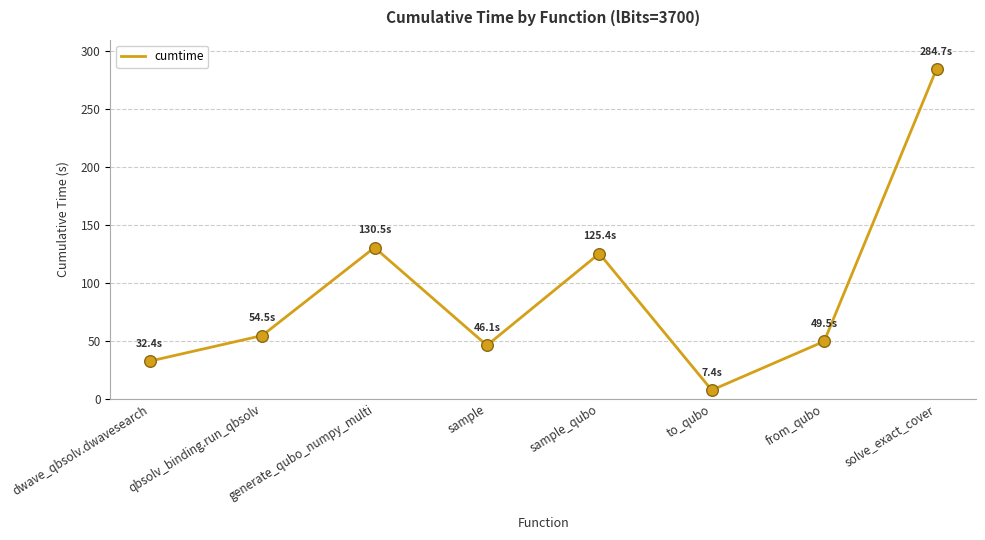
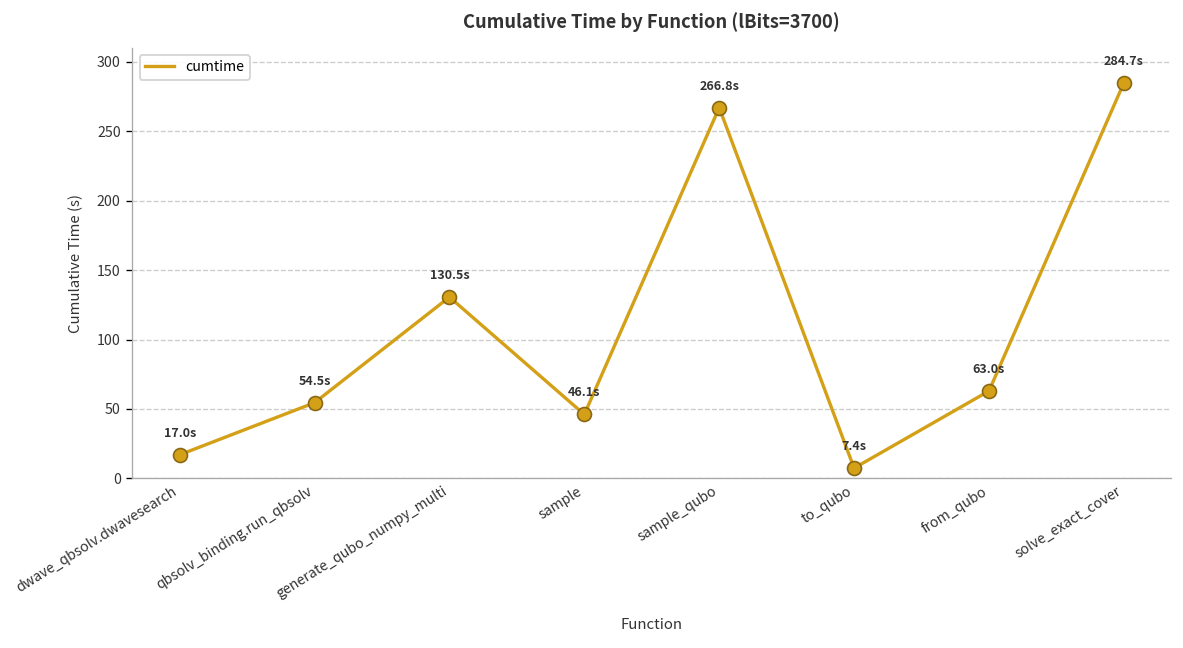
dwave_qbsolv.dwavesearch: 32.4s -> 17.0s
sample_qubo: 125.4s -> 266.8s
from_qubo: 49.5s -> 63.0s
